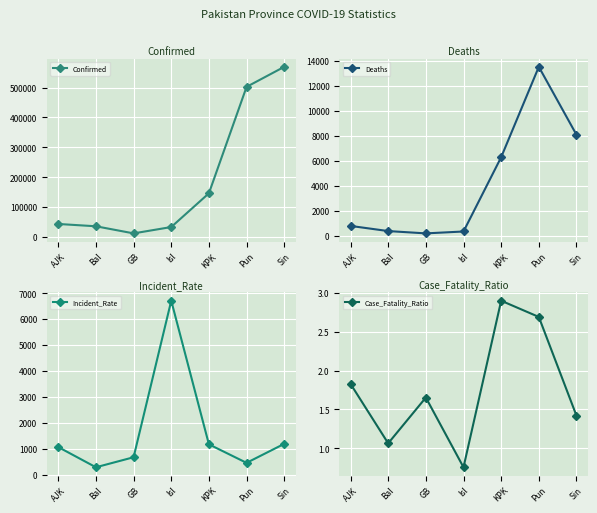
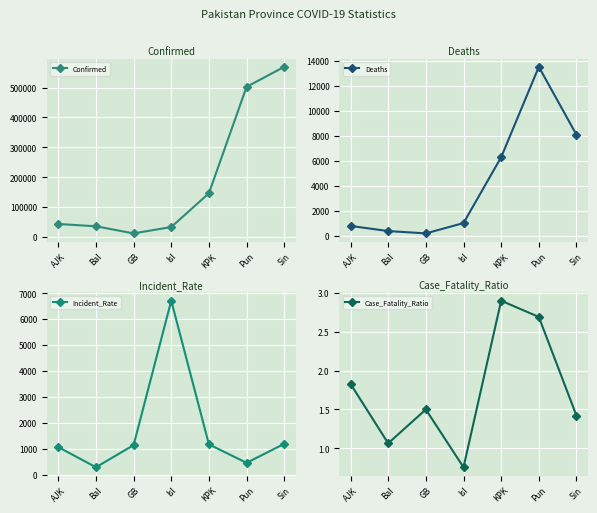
Deaths, Isl: 300 -> 1000
Incident_Rate, GB: 700 -> 1100
Case_Fatality_Ratio, GB: 1.7 -> 1.5
